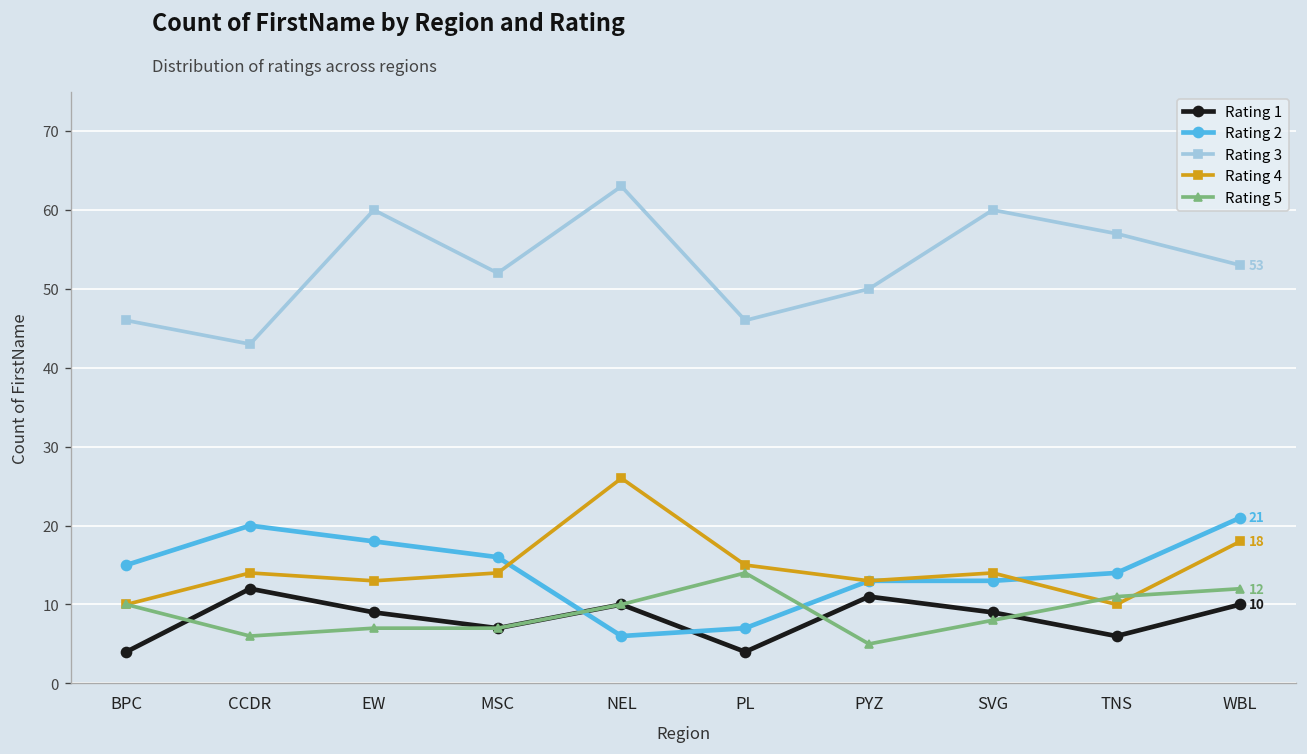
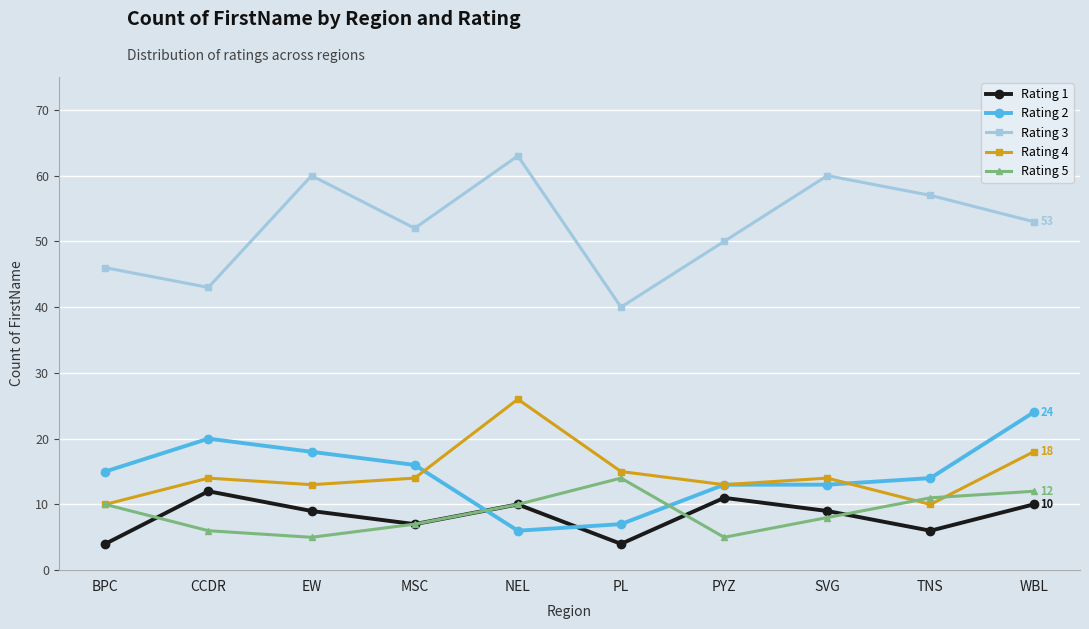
Rating 5, EW: 7 -> 5
Rating 3, PL: 46 -> 40
Rating 2, WBL: 21 -> 24
